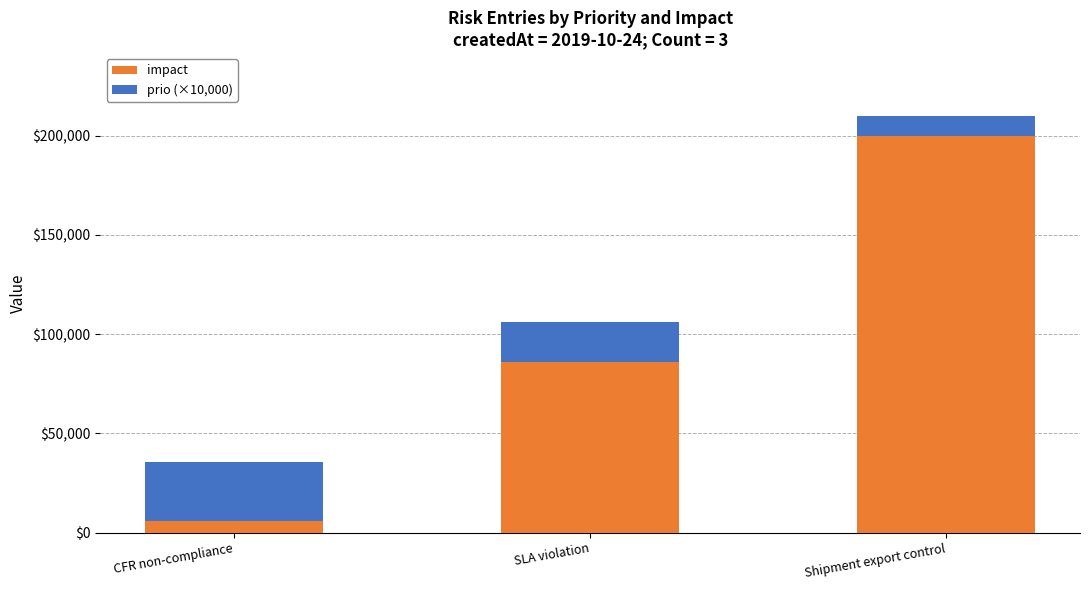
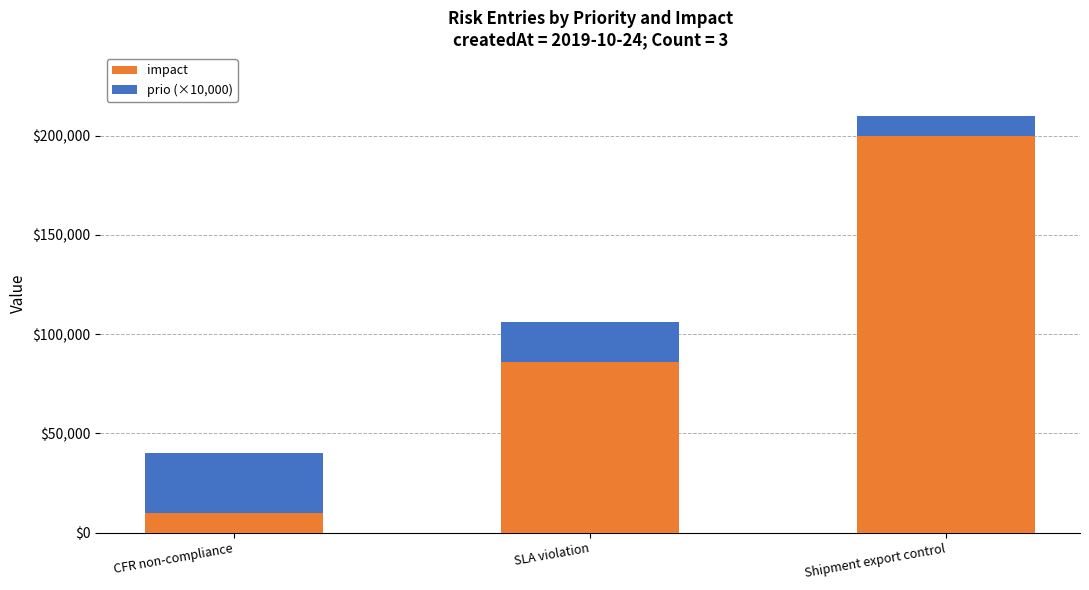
impact, CFR non-compliance: $6,000 -> $10,000
